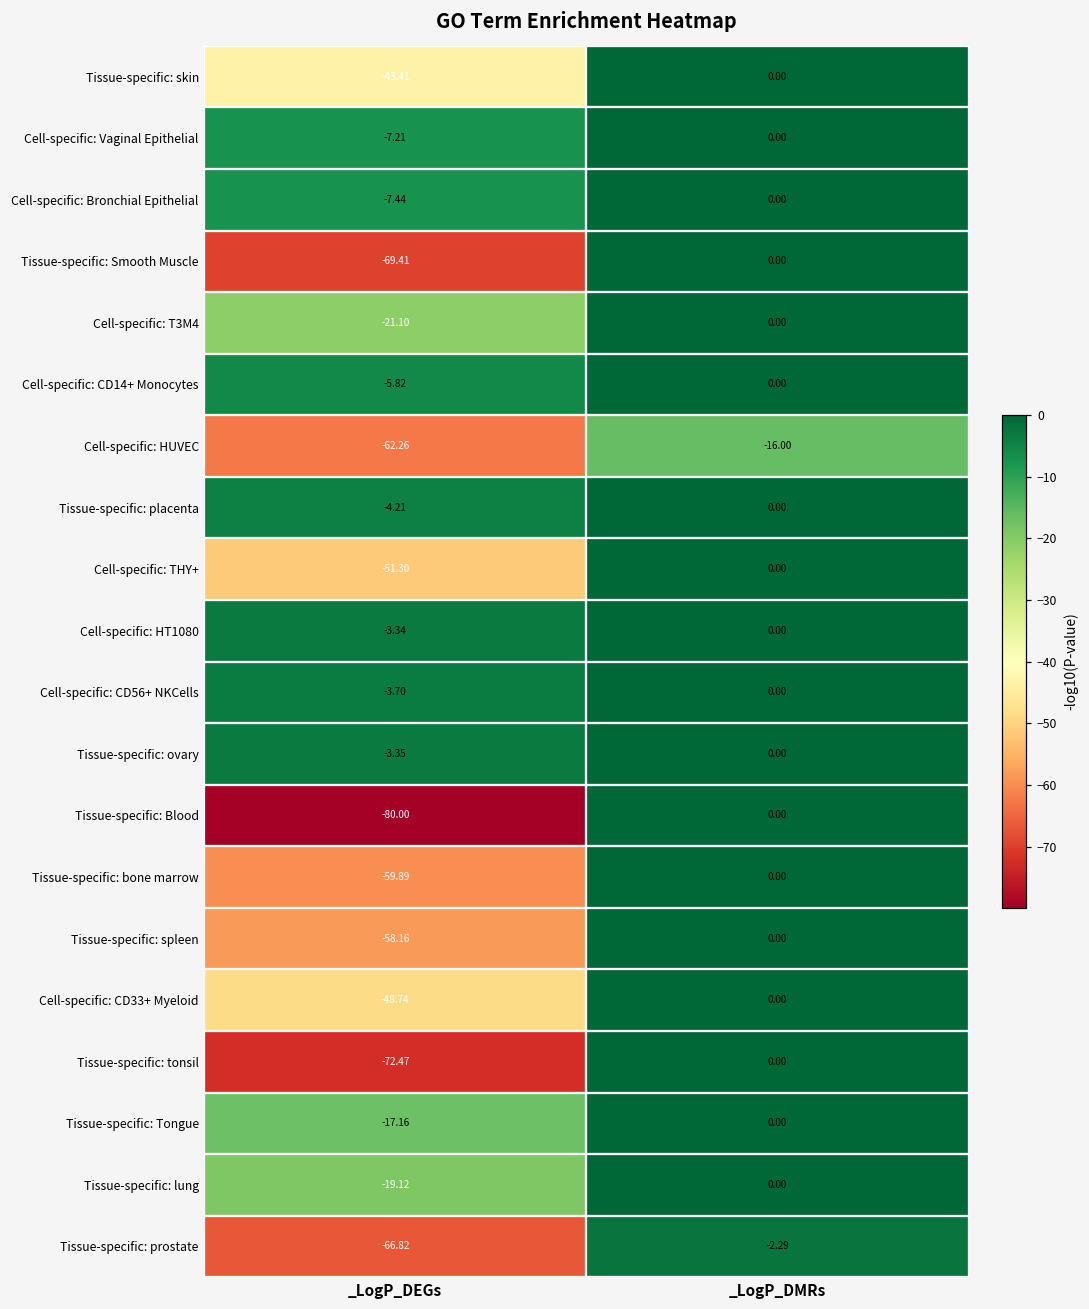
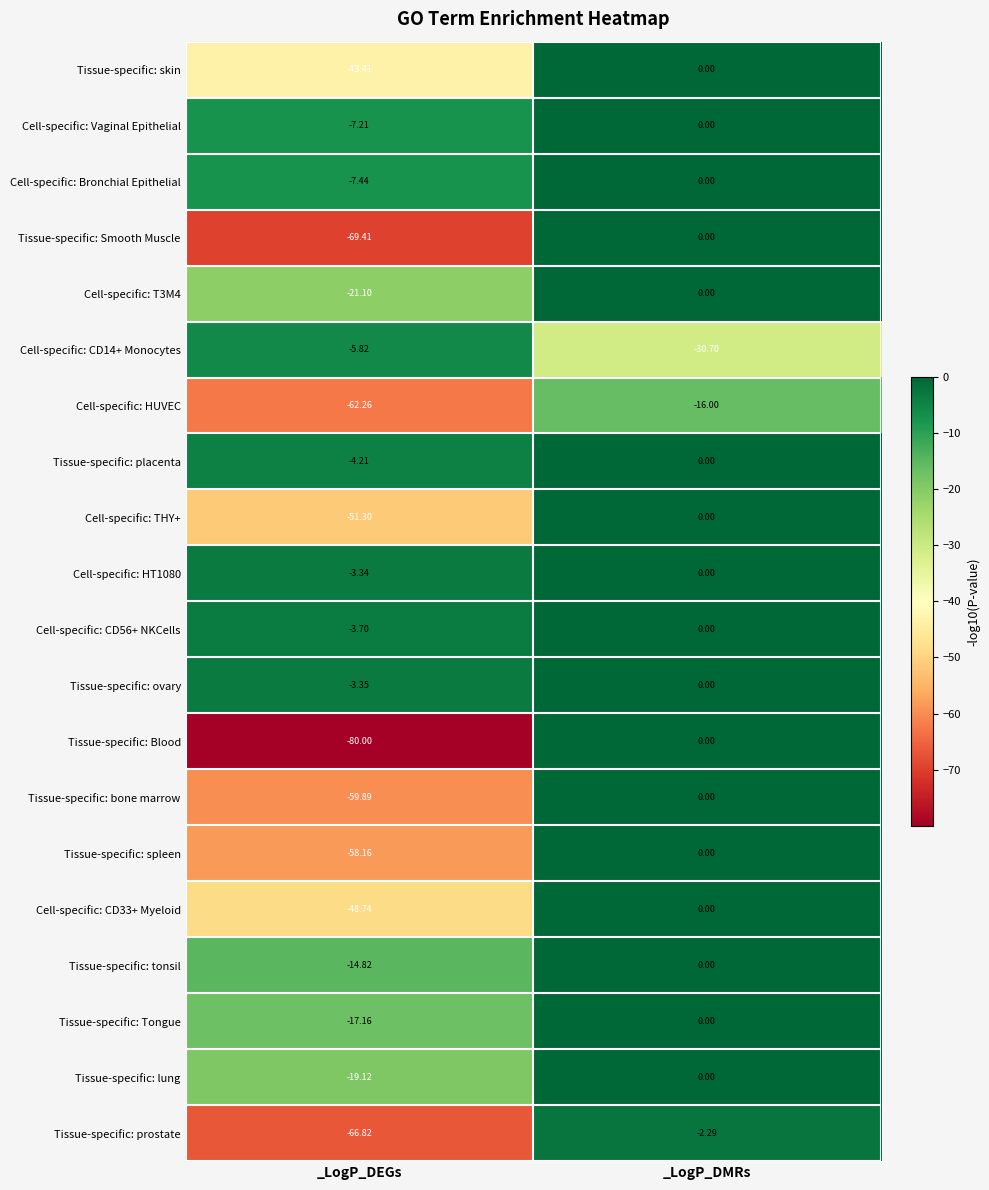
Cell-specific: CD14+ Monocytes, _LogP_DMRs: 0.00 -> -30.70
Tissue-specific: tonsil, _LogP_DEGs: -72.47 -> -14.82
